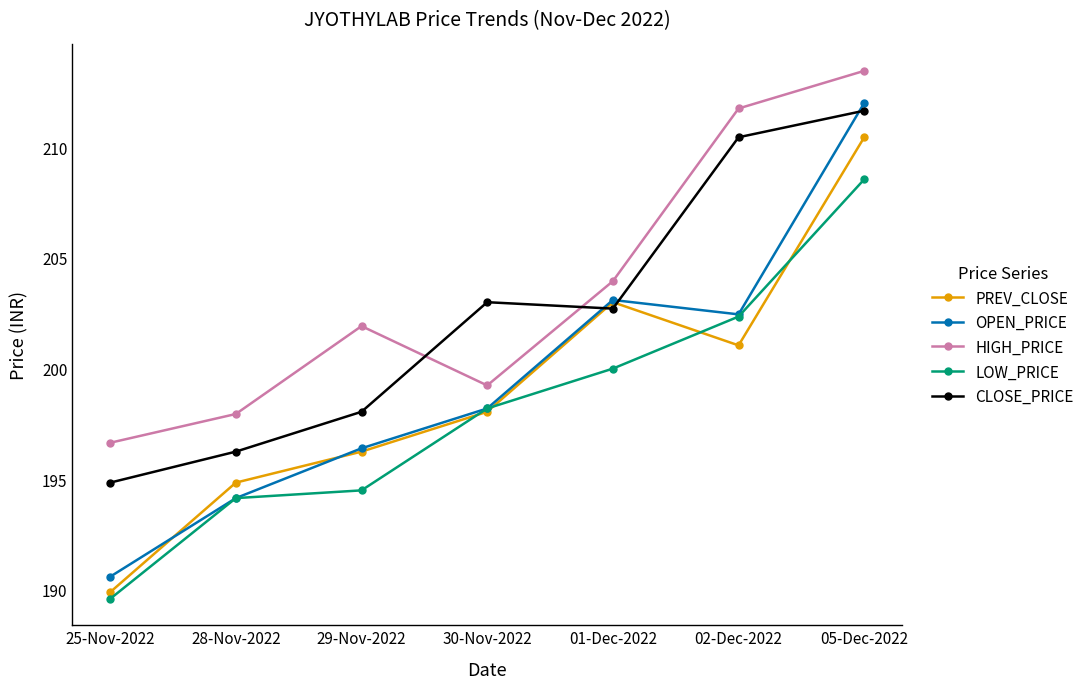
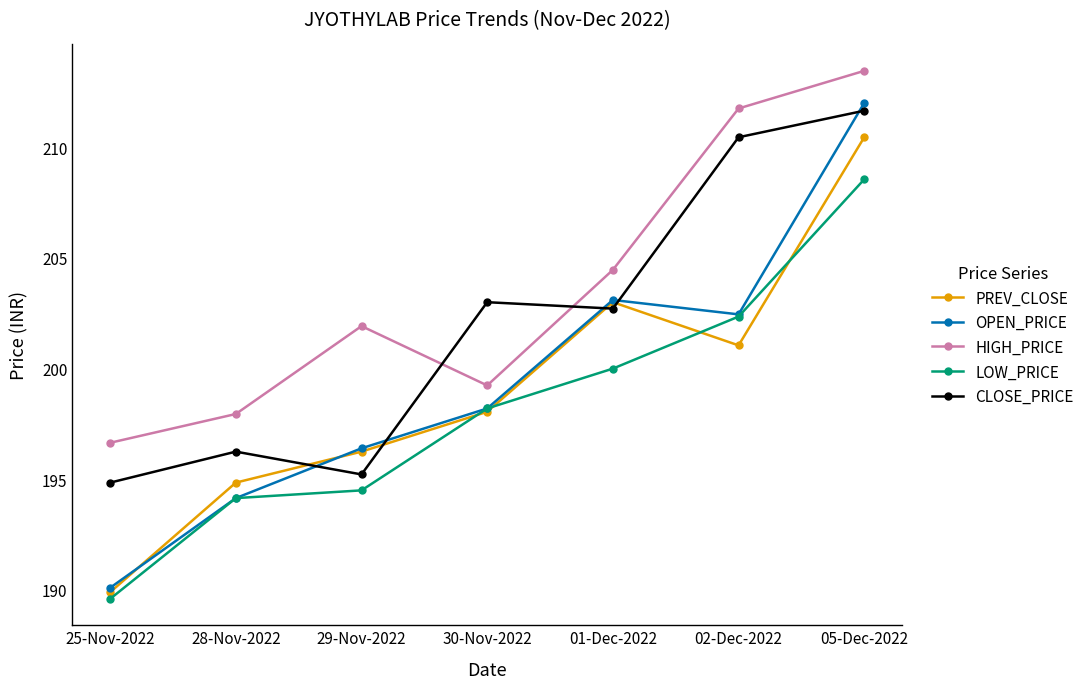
OPEN_PRICE, 25-Nov-2022: 190.6 -> 190.1
CLOSE_PRICE, 29-Nov-2022: 198.1 -> 195.2
HIGH_PRICE, 01-Dec-2022: 204.0 -> 204.5
